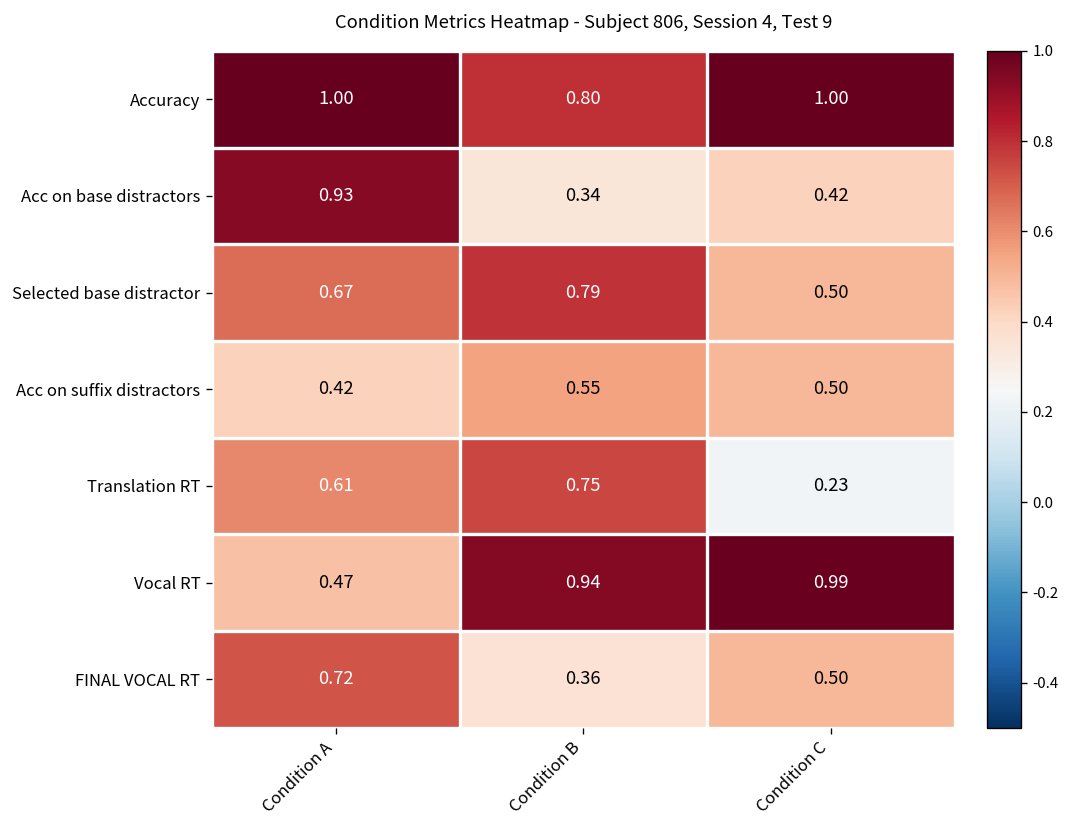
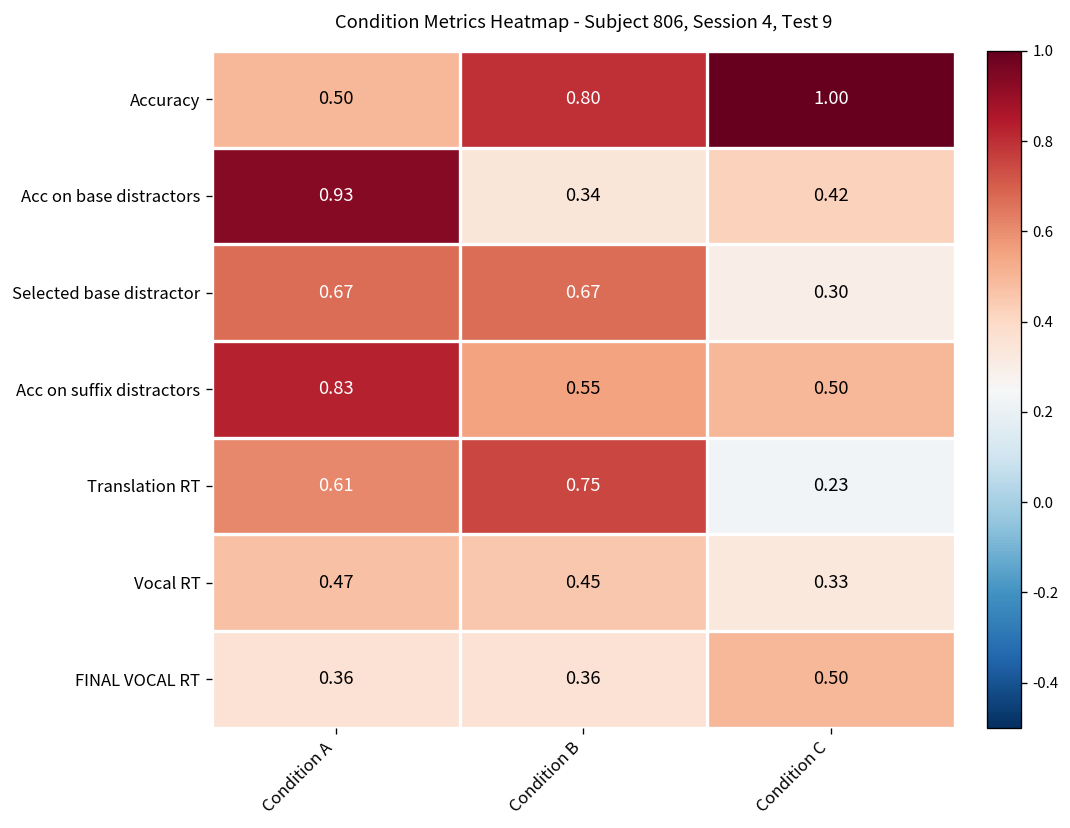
Accuracy, Condition A: 1.00 -> 0.50
Selected base distractor, Condition B: 0.79 -> 0.67
Selected base distractor, Condition C: 0.50 -> 0.30
Acc on suffix distractors, Condition A: 0.42 -> 0.83
Vocal RT, Condition B: 0.94 -> 0.45
Vocal RT, Condition C: 0.99 -> 0.33
FINAL VOCAL RT, Condition A: 0.72 -> 0.36
